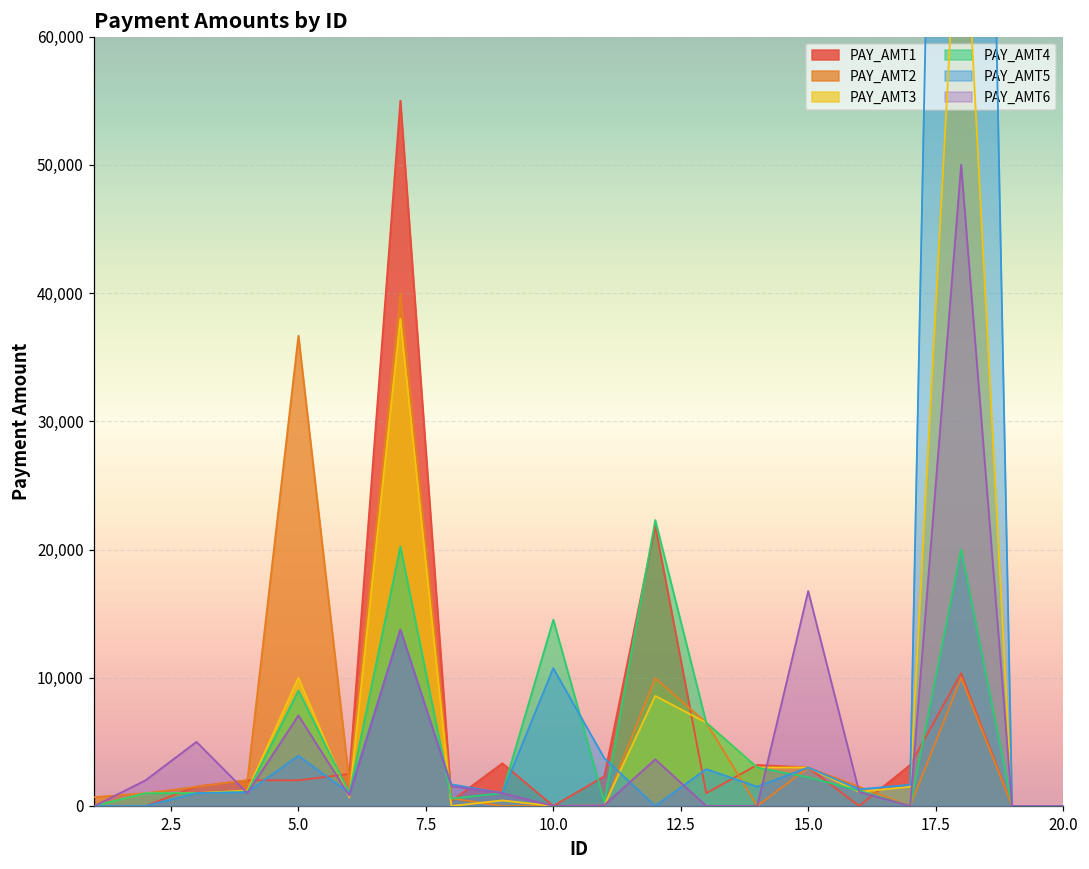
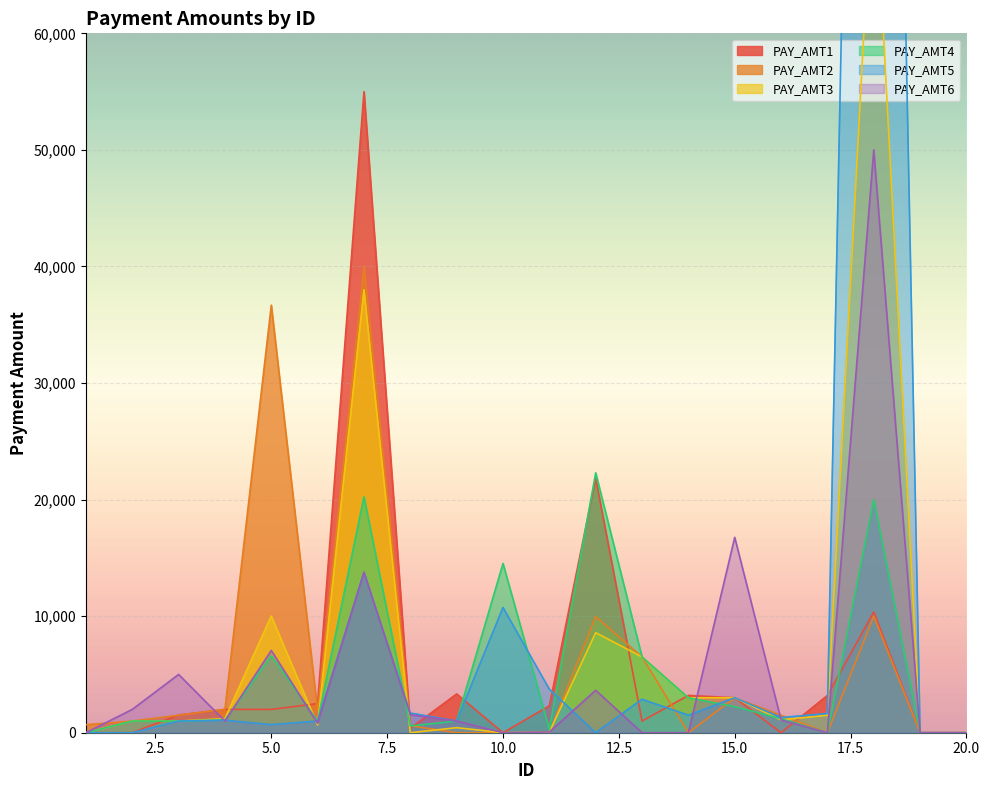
PAY_AMT4, 5.0: 9,000 -> 6,600
PAY_AMT5, 5.0: 3,900 -> 700
